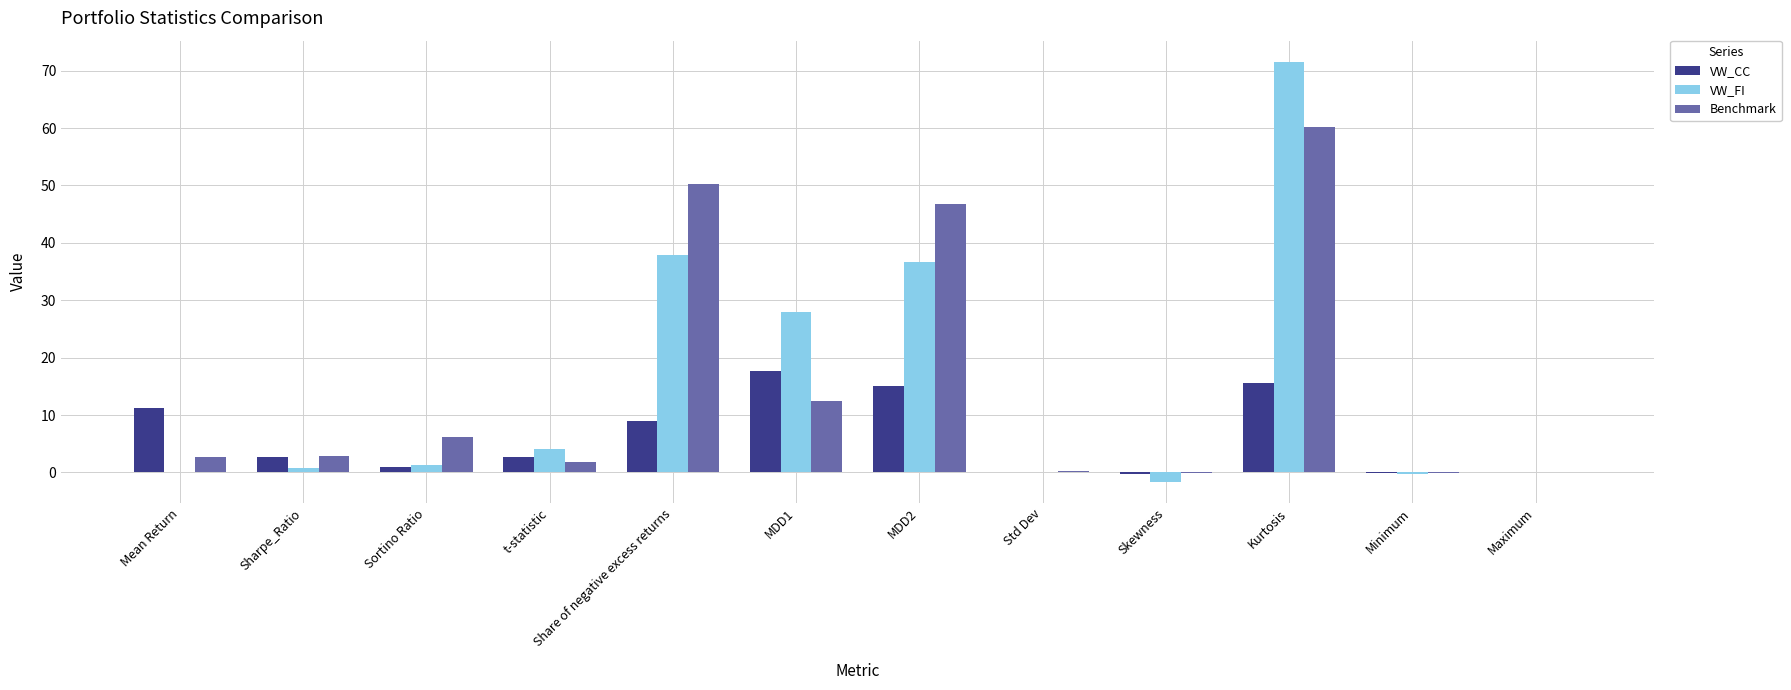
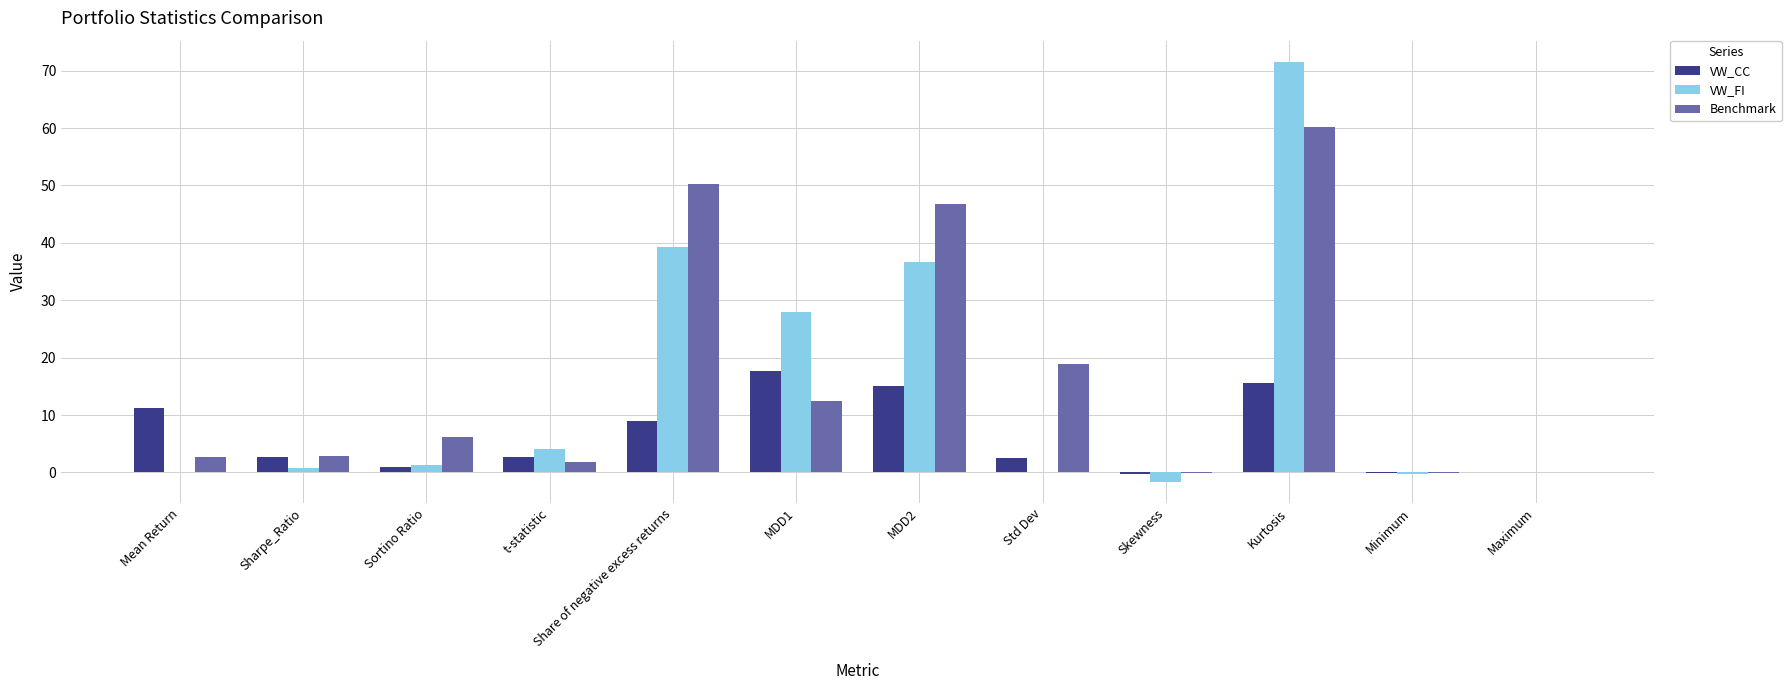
VW_FI, Share of negative excess returns: 38 -> 39
VW_CC, Std Dev: 0 -> 3
Benchmark, Std Dev: 0 -> 19
